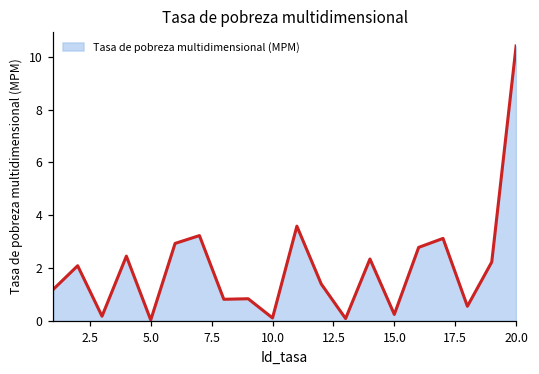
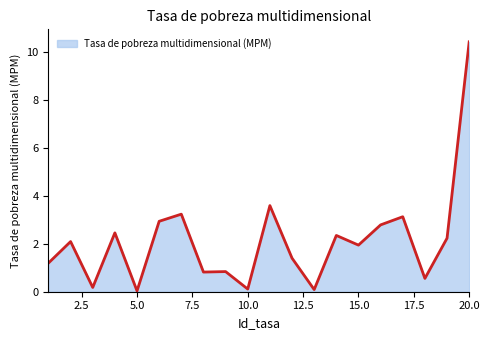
15.0: 0.2 -> 1.9
